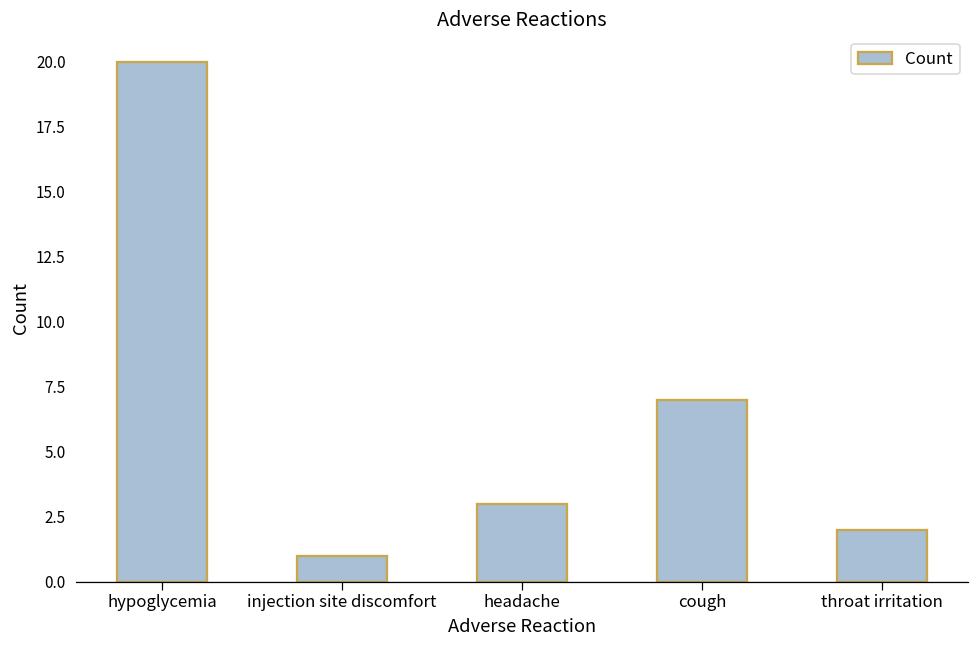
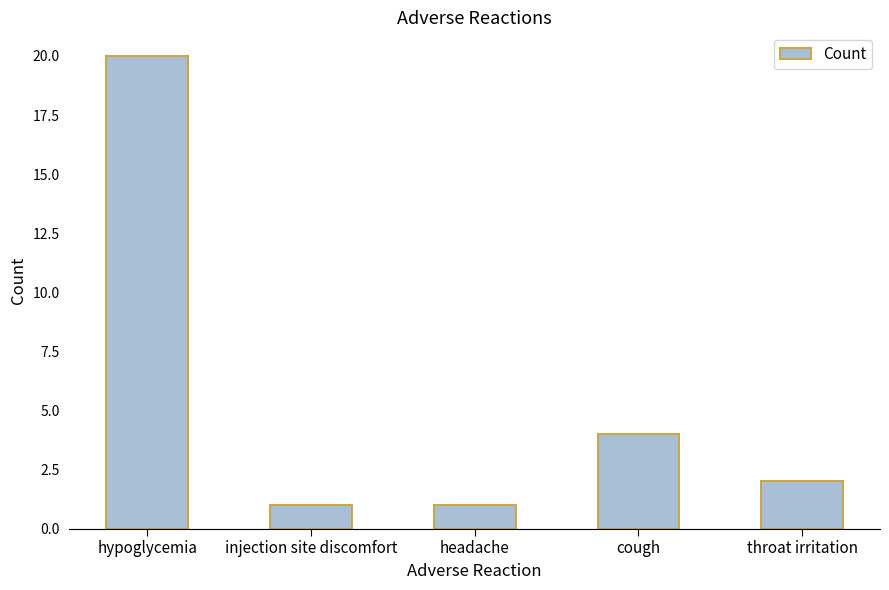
headache: 3 -> 1
cough: 7 -> 4
